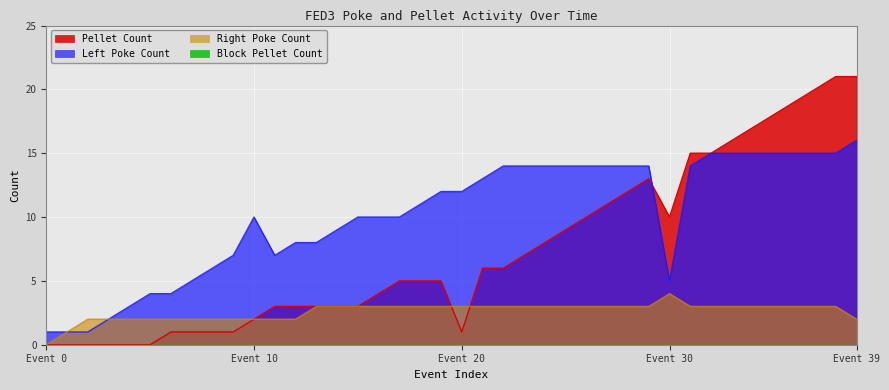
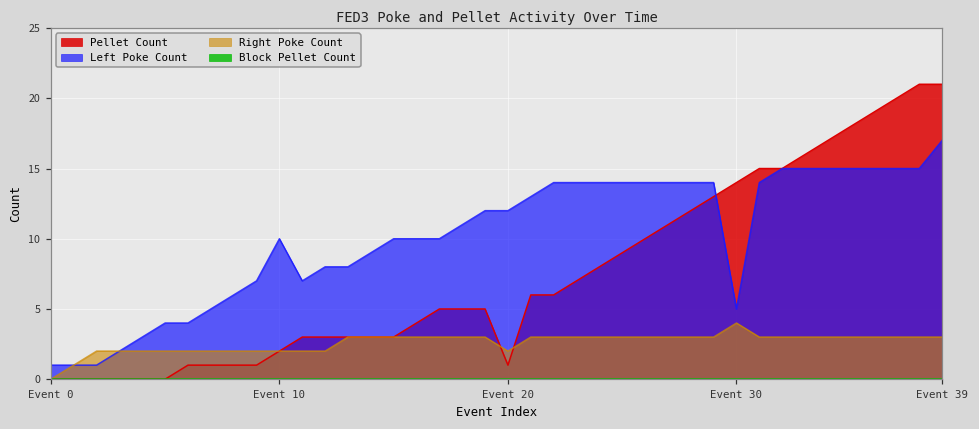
Right Poke Count, Event 20: 3 -> 2
Pellet Count, Event 30: 10 -> 14
Left Poke Count, Event 39: 16 -> 17
Right Poke Count, Event 39: 2 -> 3
